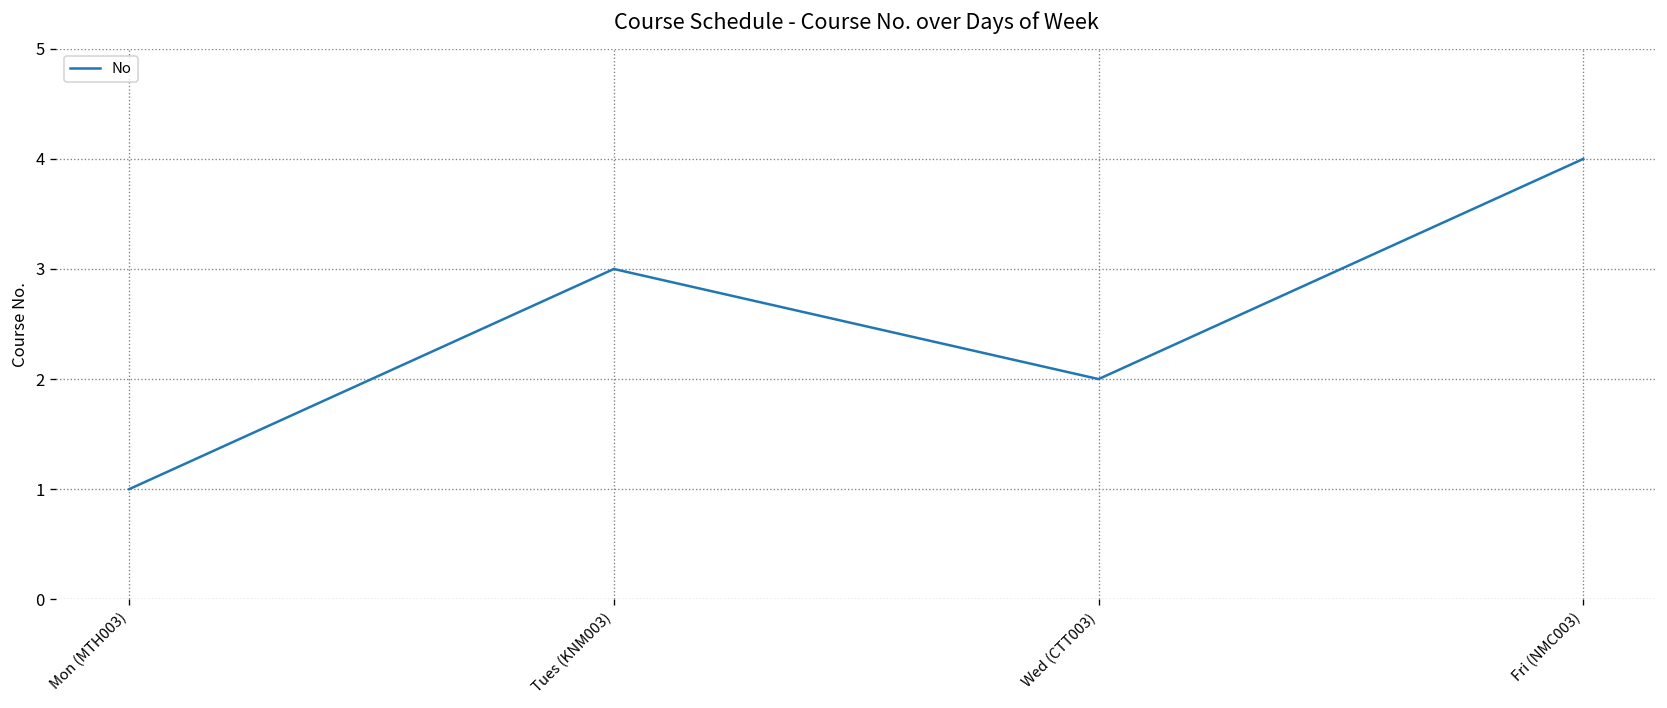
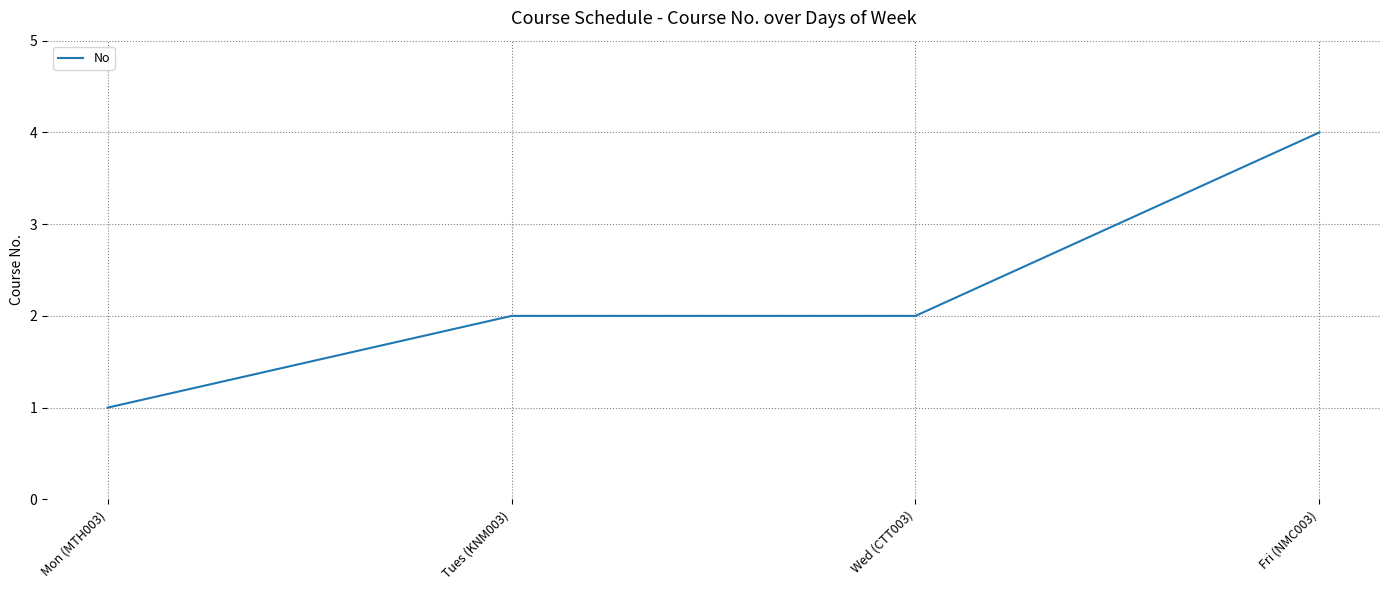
Tues (KNM003): 3 -> 2
